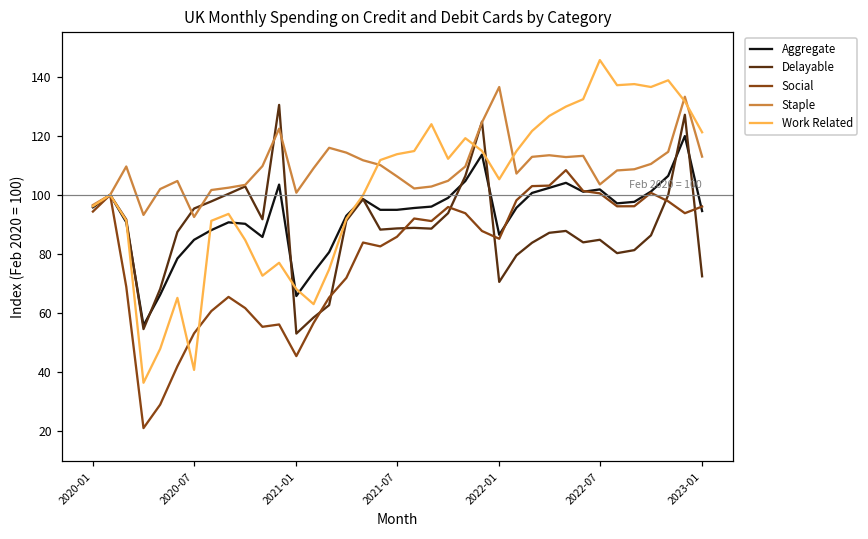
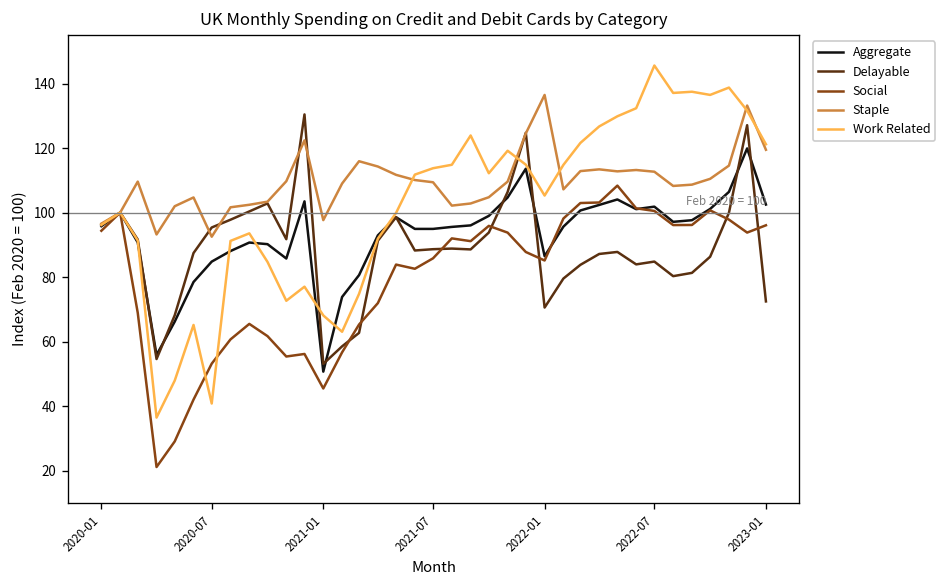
Aggregate, 2021-01: 66 -> 51
Staple, 2021-01: 101 -> 98
Staple, 2021-07: 106 -> 109
Staple, 2022-07: 104 -> 113
Aggregate, 2023-01: 95 -> 103
Staple, 2023-01: 113 -> 119
